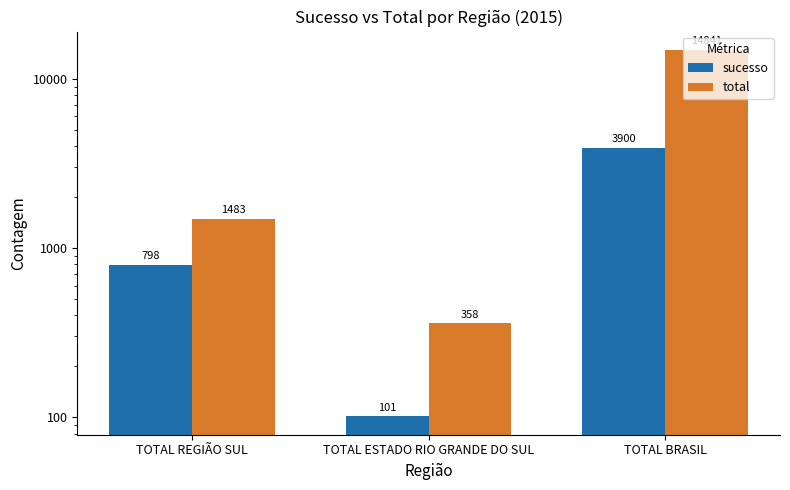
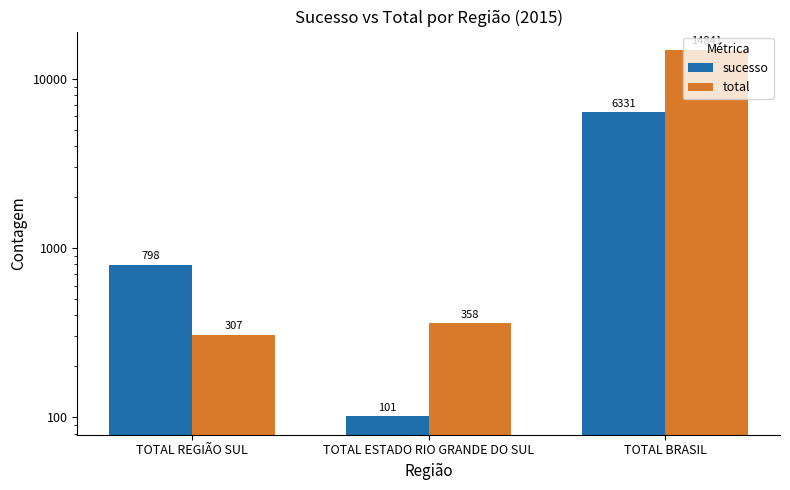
total, TOTAL REGIÃO SUL: 1483 -> 307
sucesso, TOTAL BRASIL: 3900 -> 6331
